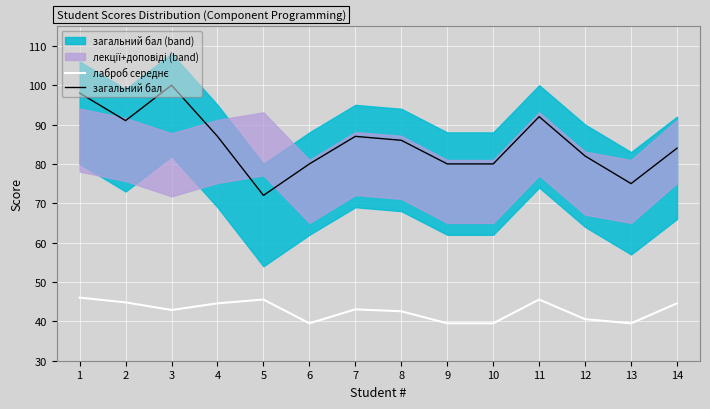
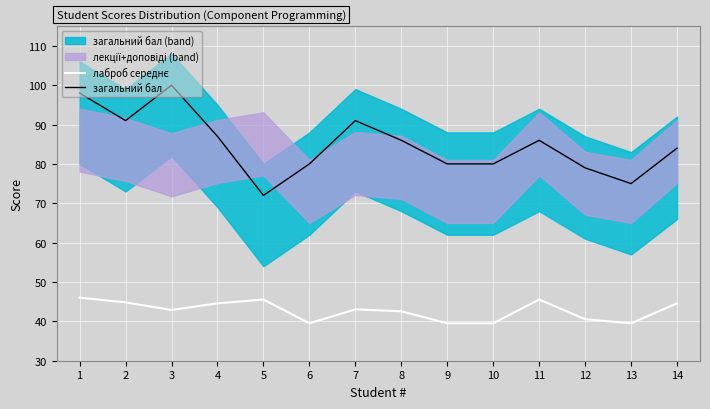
загальний бал, 7: 87 -> 91
загальний бал, 11: 92 -> 86
загальний бал, 12: 82 -> 79
